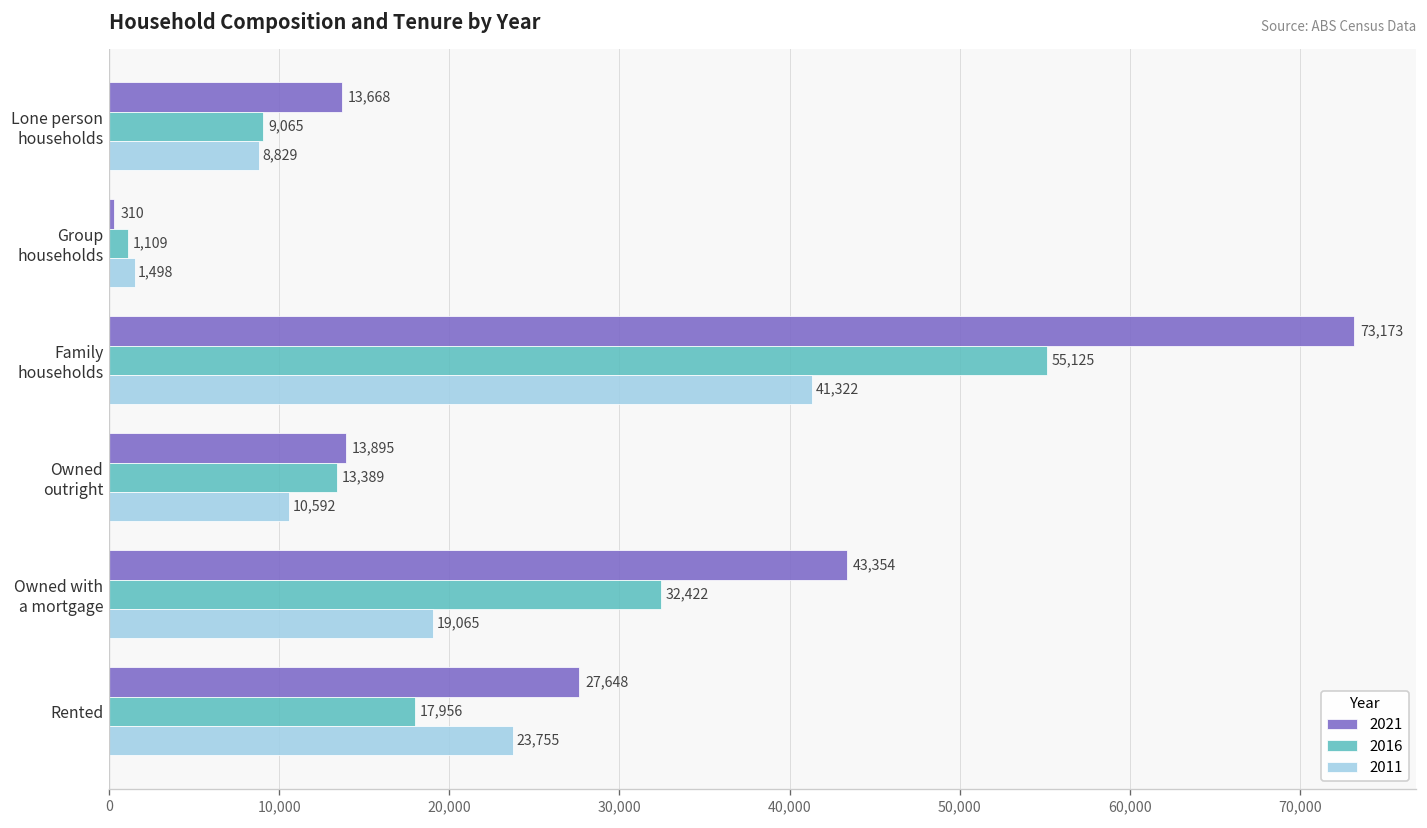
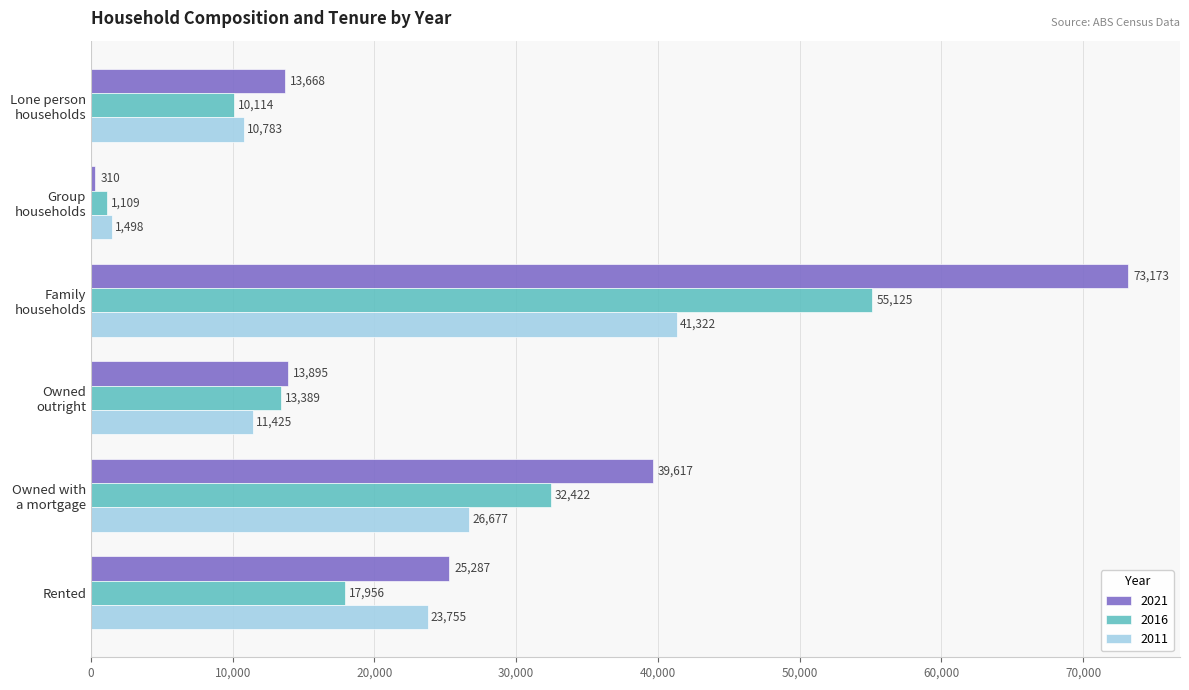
2016, Lone person households: 9,065 -> 10,114
2011, Lone person households: 8,829 -> 10,783
2011, Owned outright: 10,592 -> 11,425
2021, Owned with a mortgage: 43,354 -> 39,617
2011, Owned with a mortgage: 19,065 -> 26,677
2021, Rented: 27,648 -> 25,287
